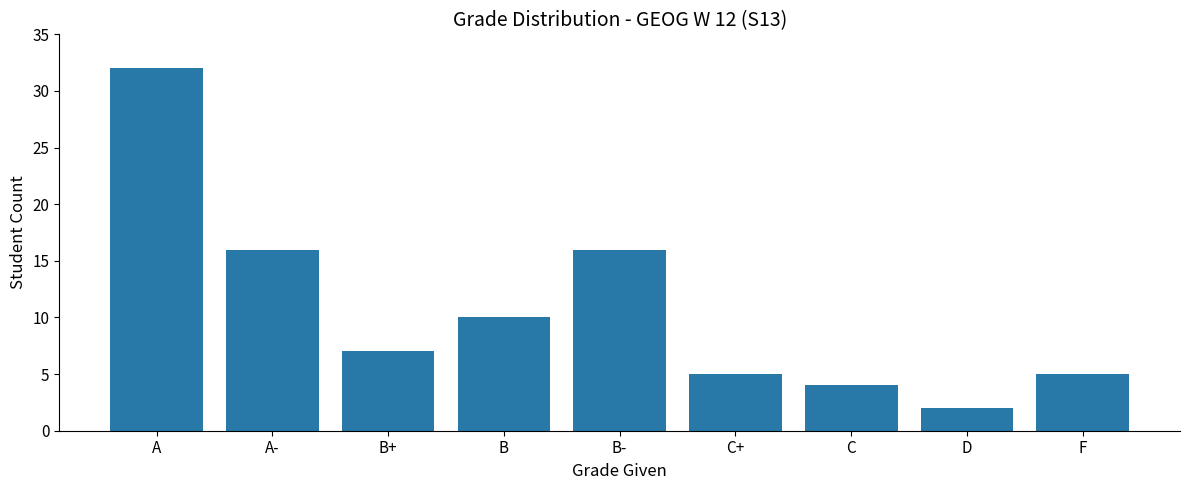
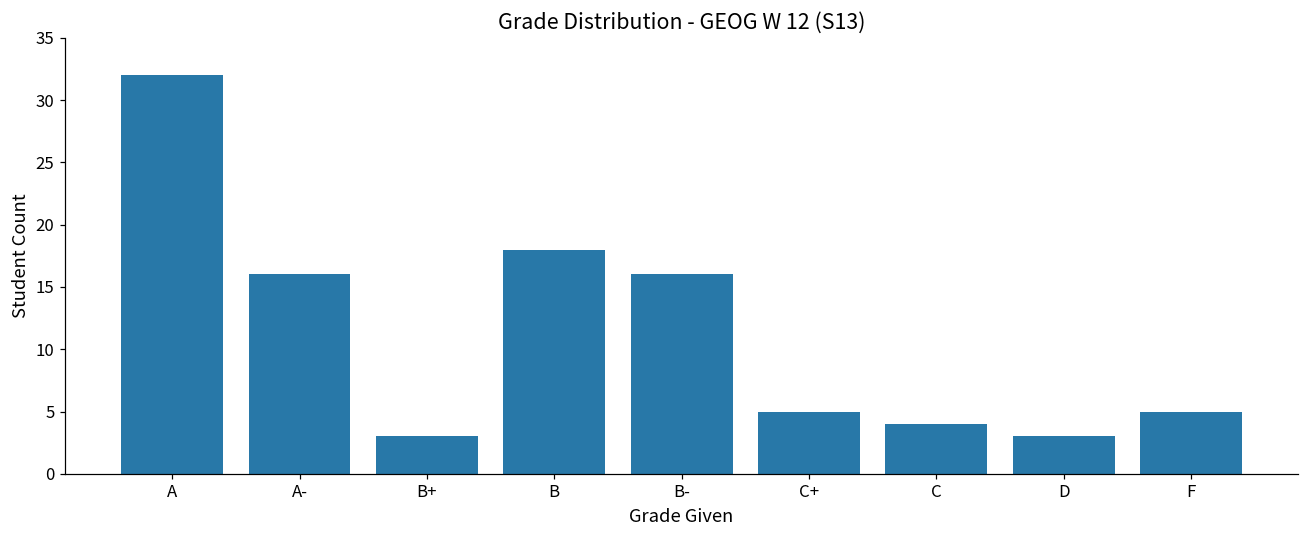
B+: 7 -> 3
B: 10 -> 18
D: 2 -> 3
